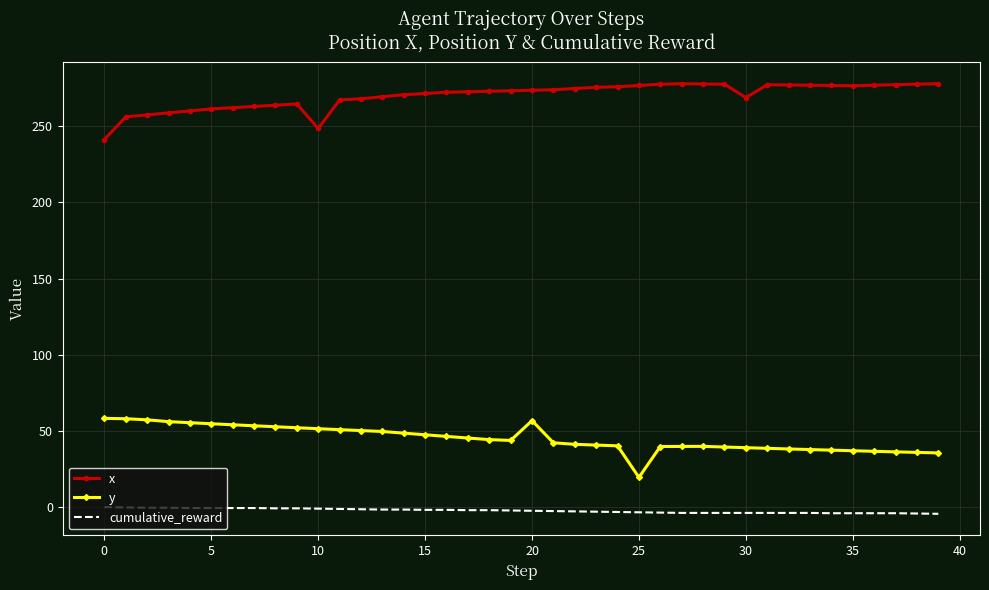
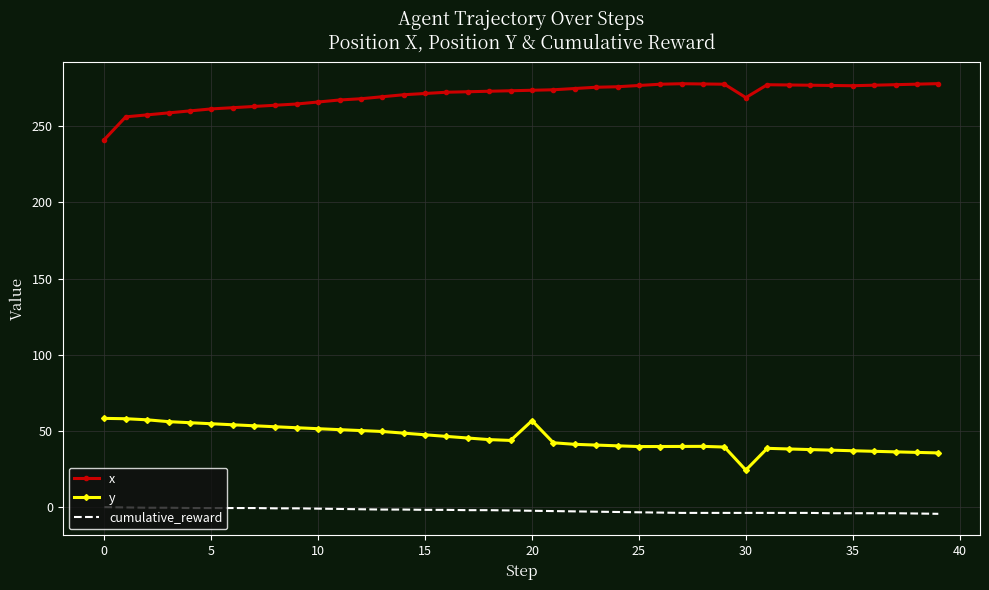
x, 10: 249 -> 266
y, 25: 19 -> 40
y, 30: 39 -> 24
